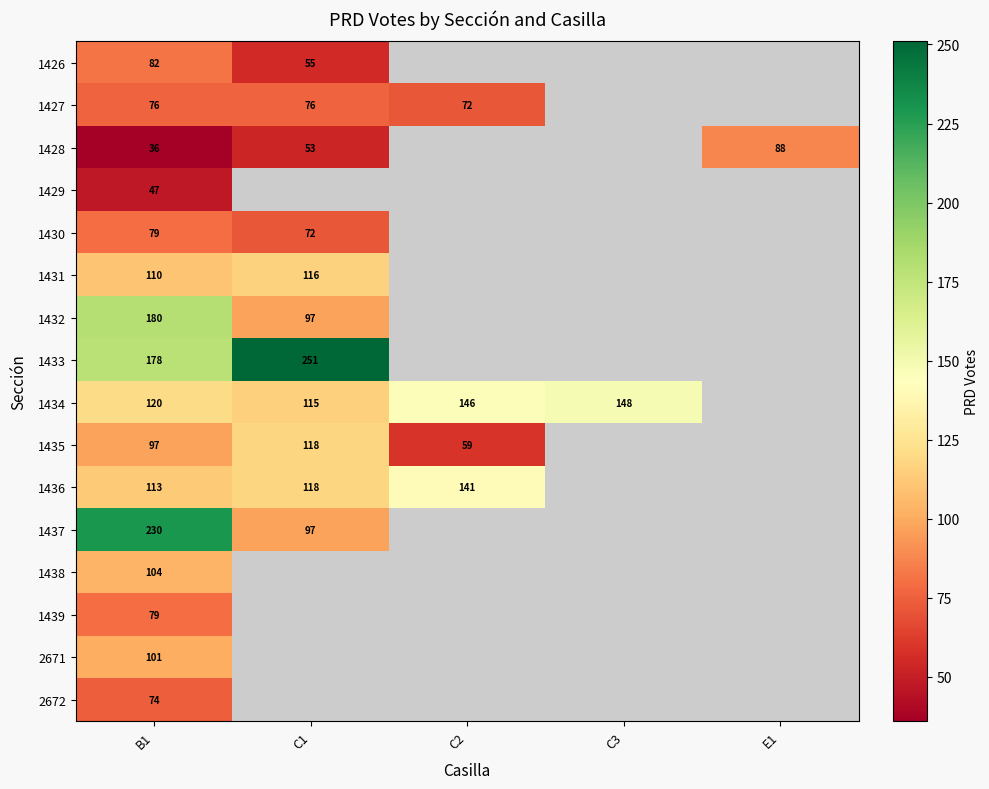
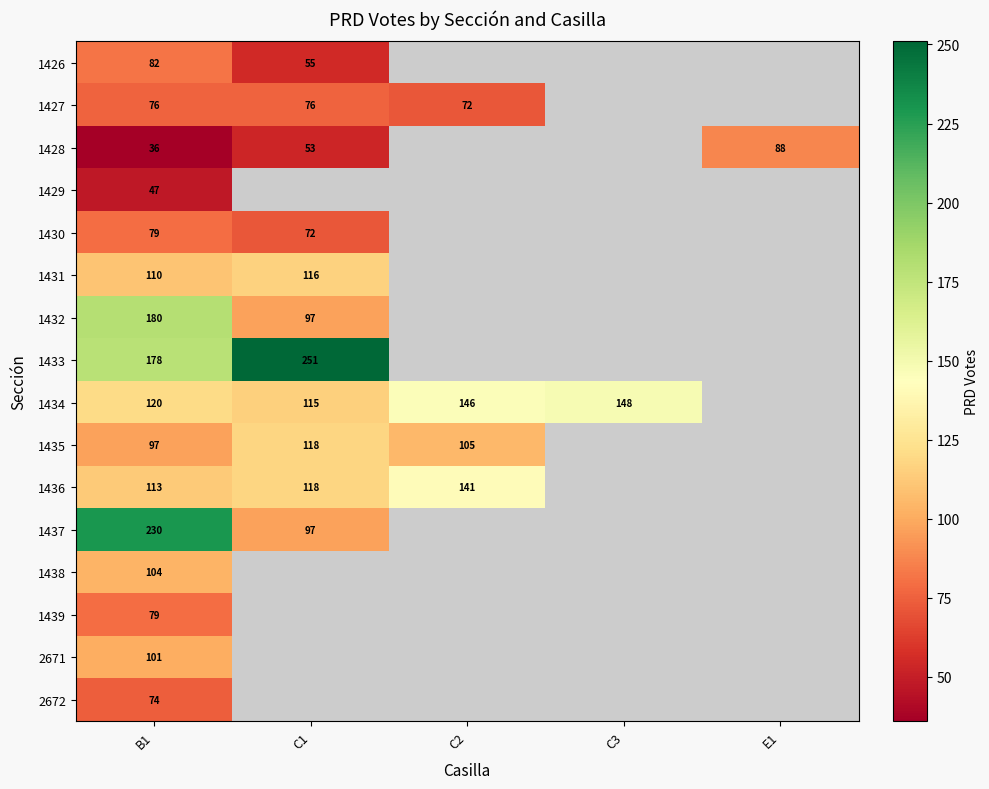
1435, C2: 59 -> 105
